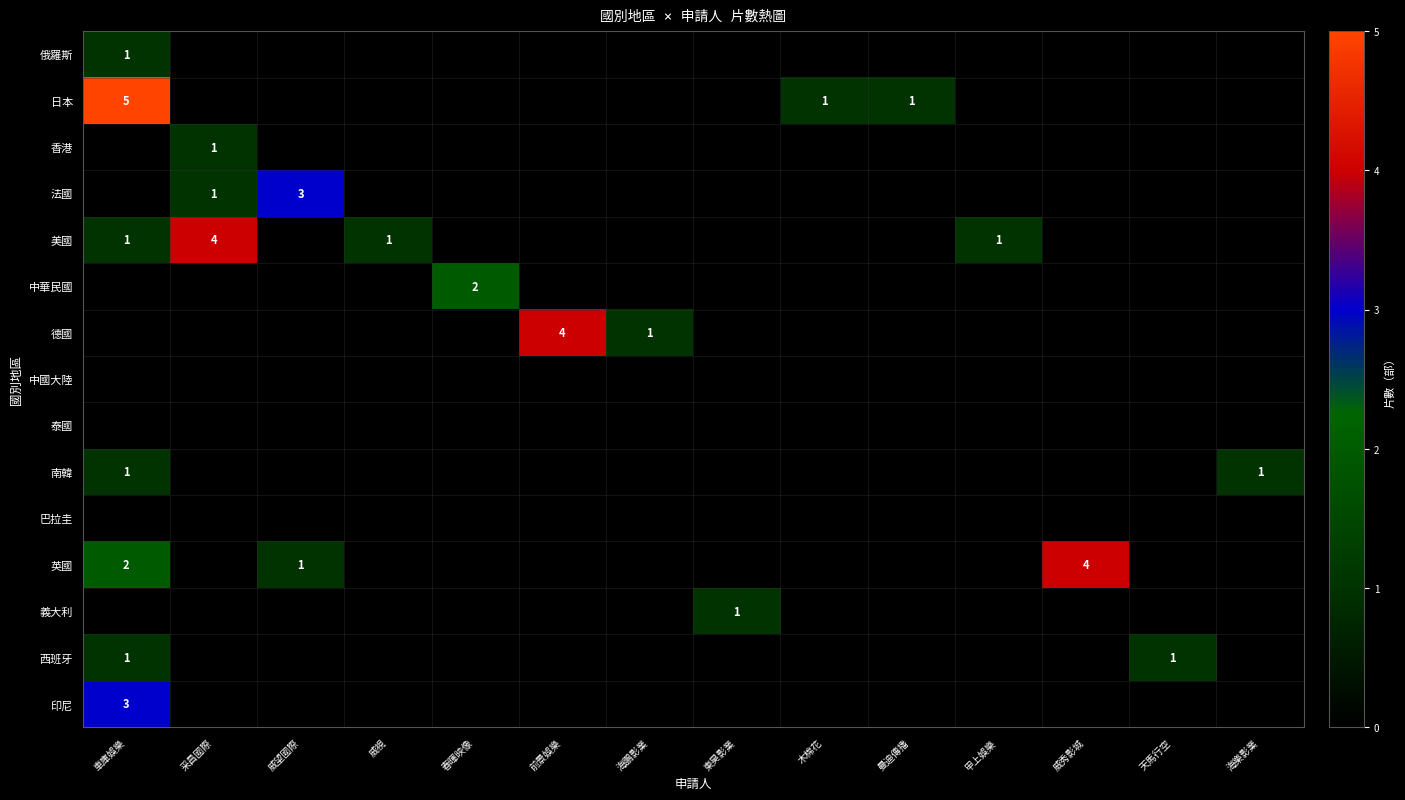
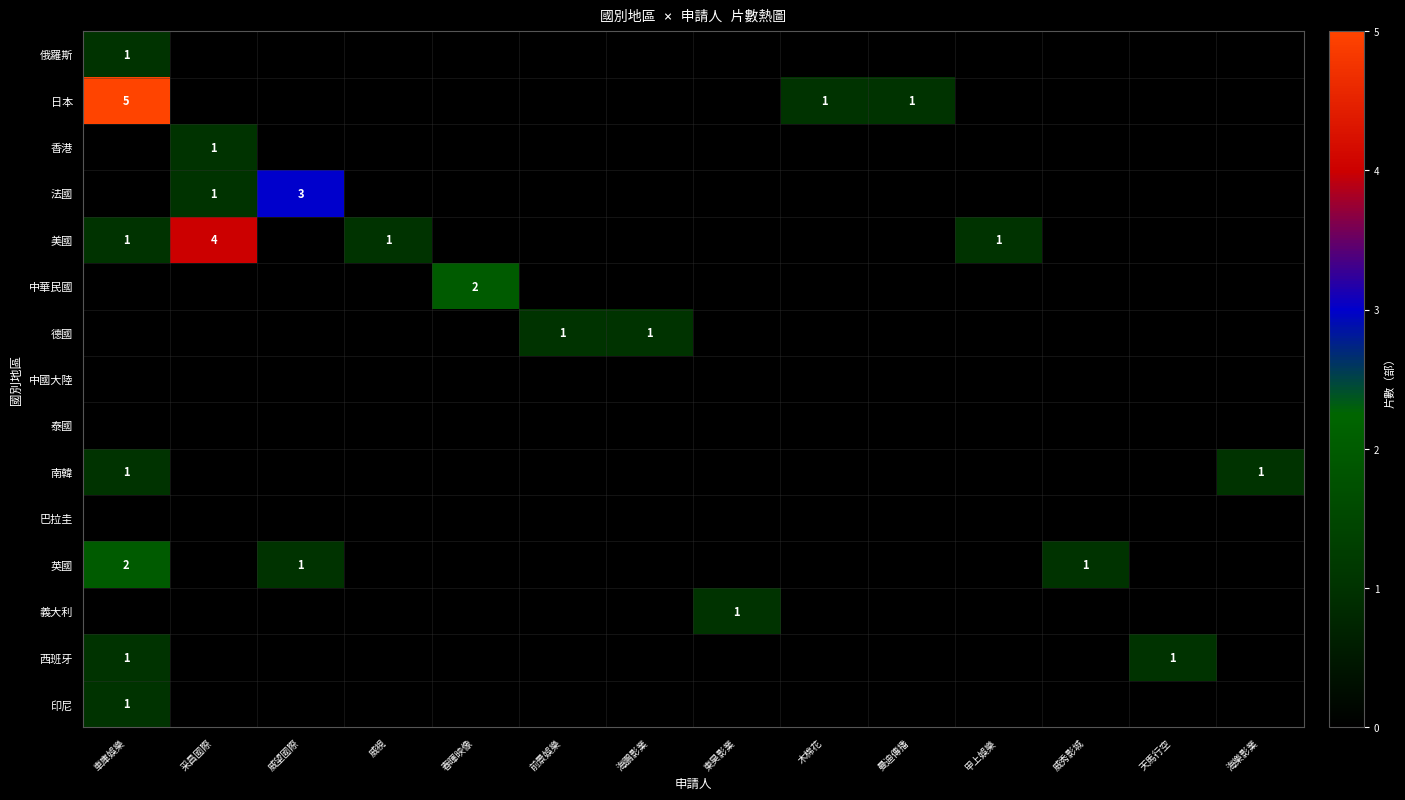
德國, 前景娛樂: 4 -> 1
英國, 威秀影城: 4 -> 1
印尼, 車庫娛樂: 3 -> 1
